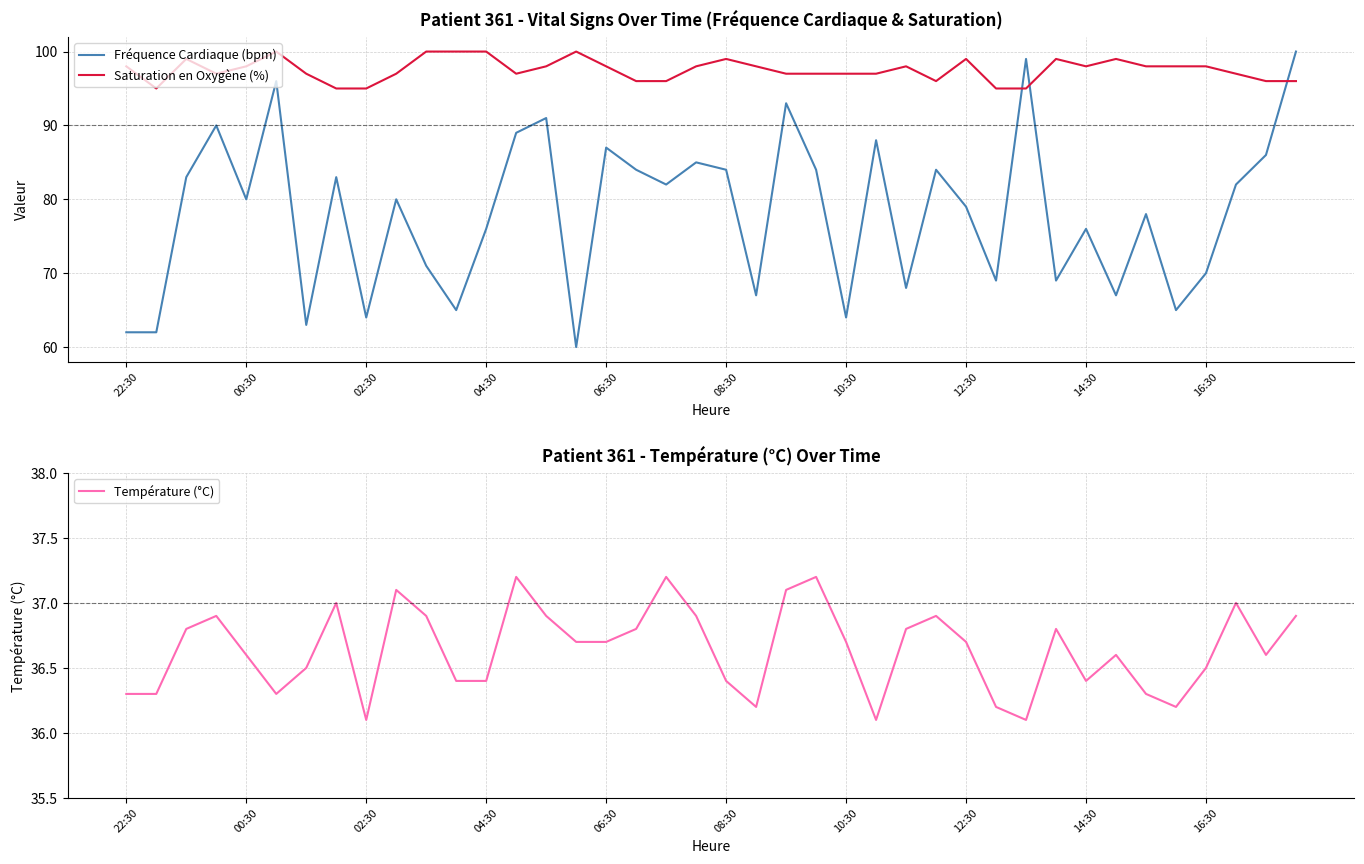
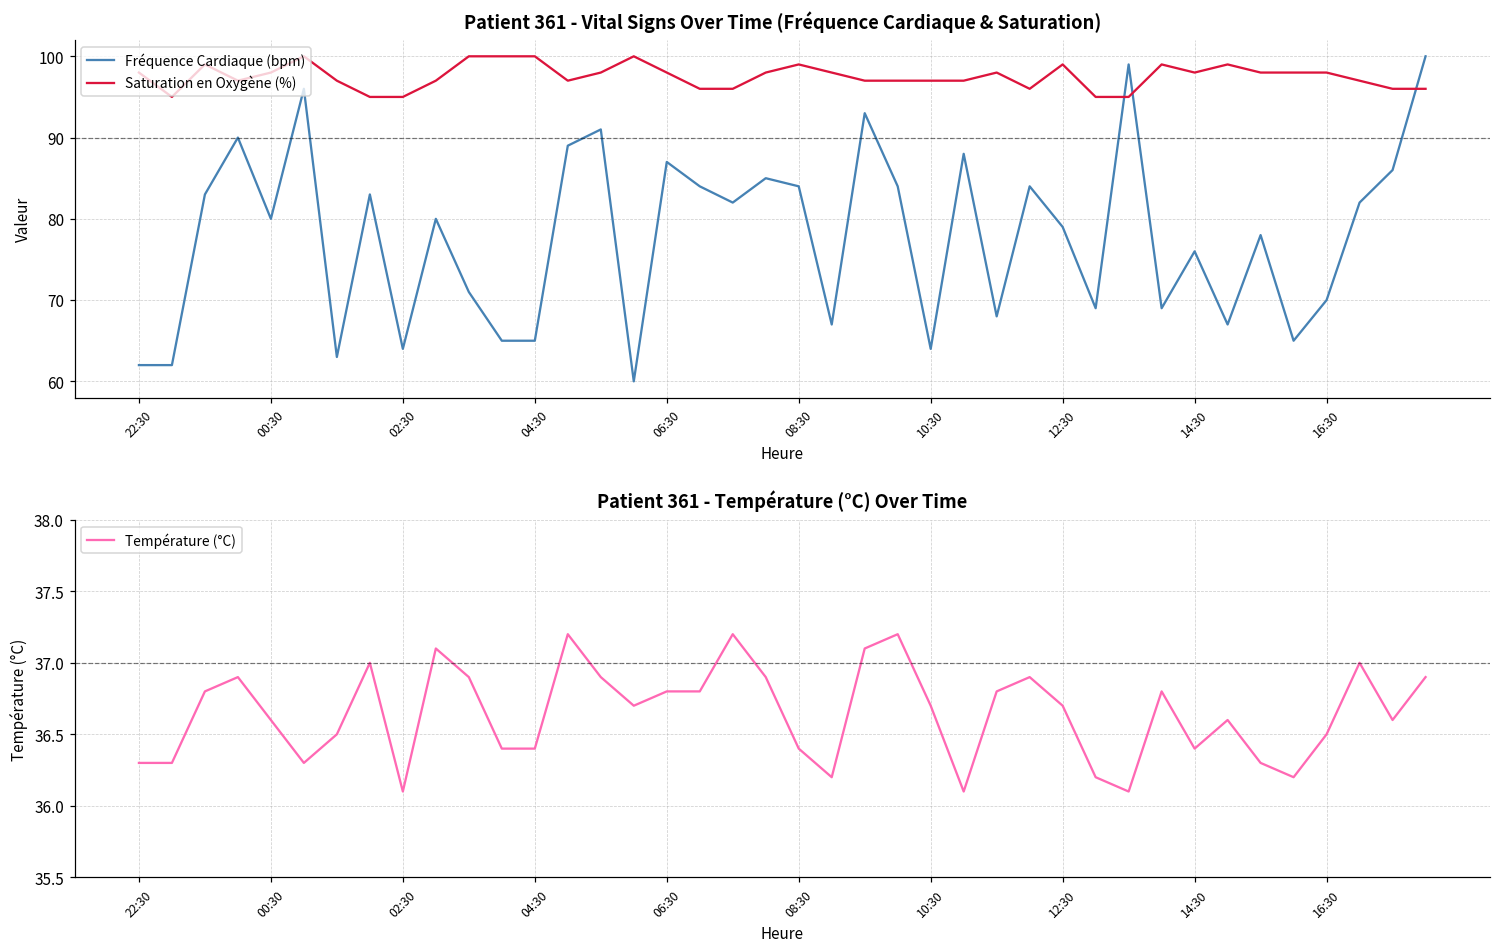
Patient 361 - Vital Signs Over Time (Fréquence Cardiaque & Saturation), Fréquence Cardiaque (bpm), 04:30: 76 -> 65
Patient 361 - Température (°C) Over Time, 06:30: 36.7 -> 36.8
